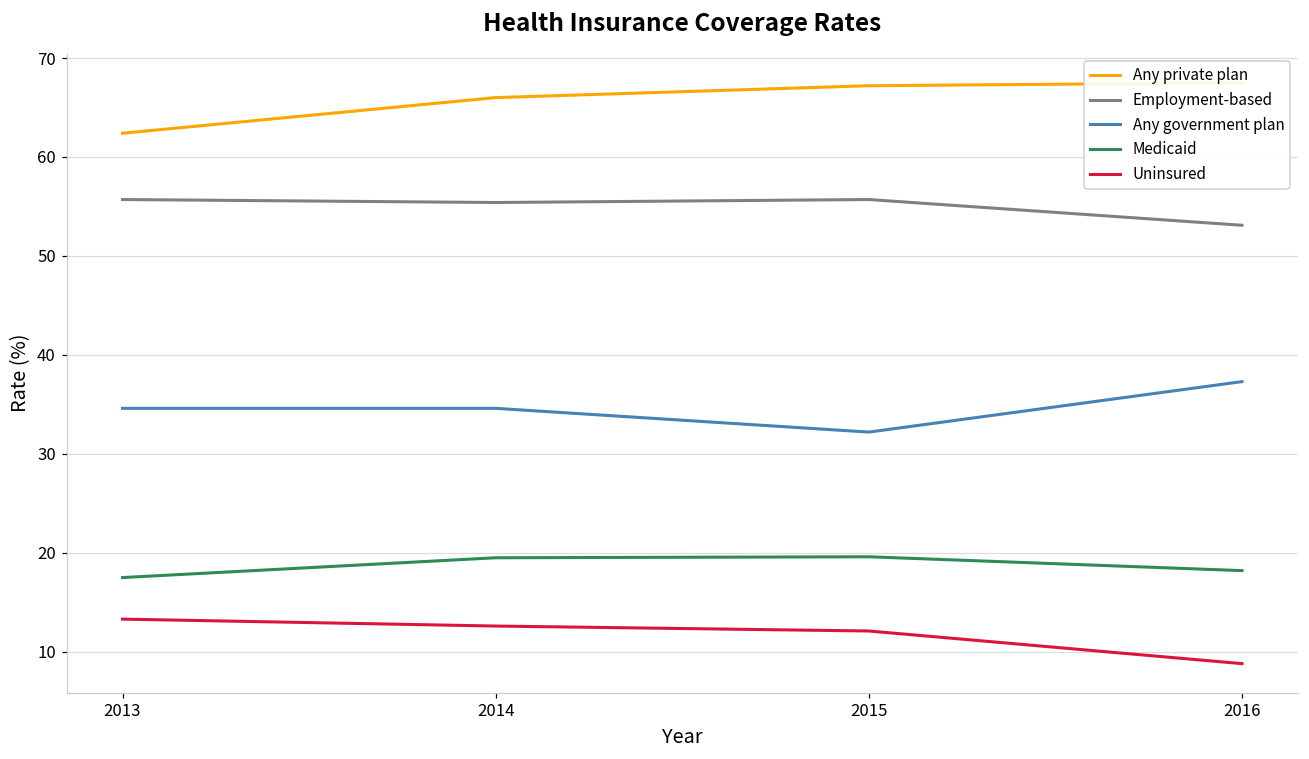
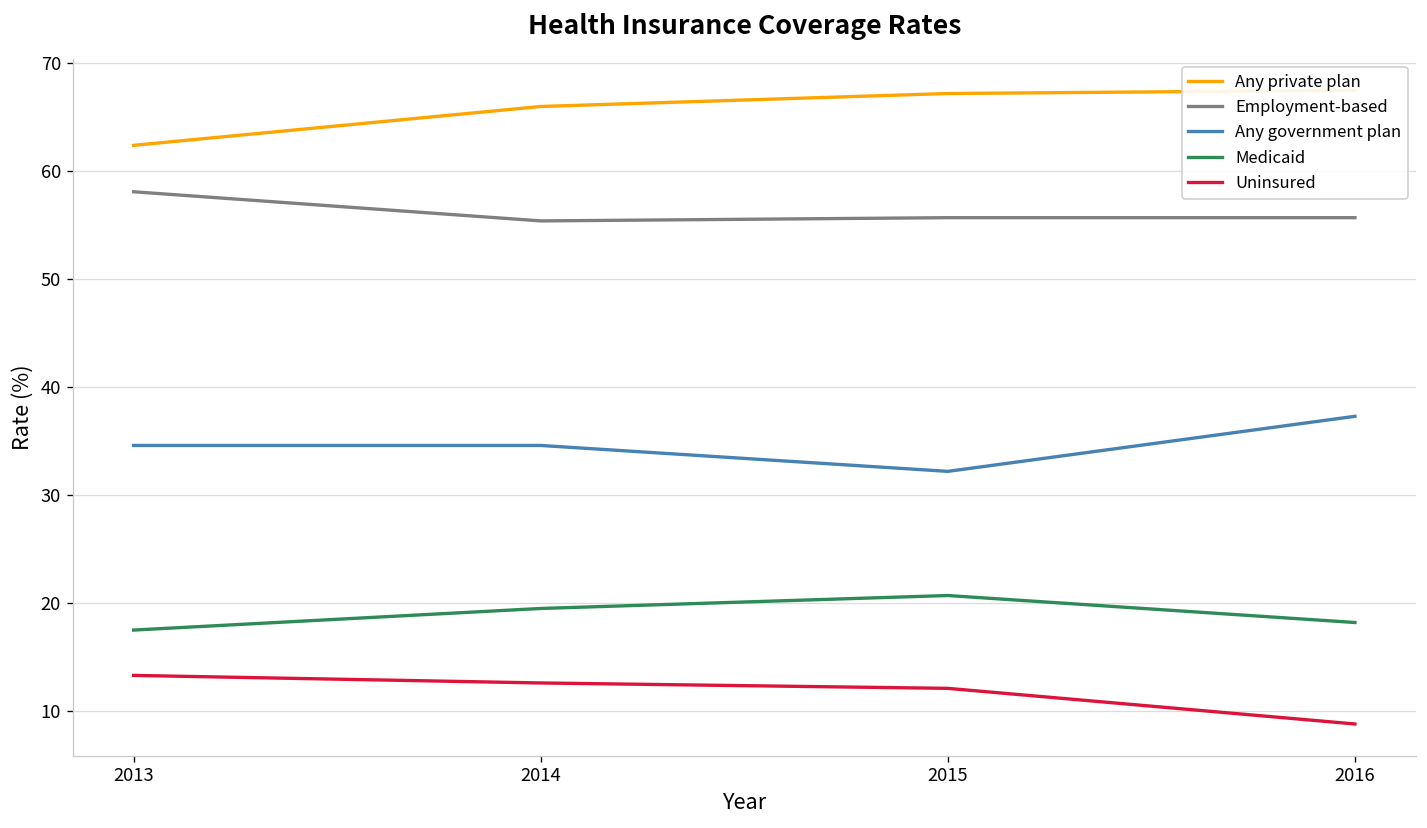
Employment-based, 2013: 56 -> 58
Medicaid, 2015: 20 -> 21
Employment-based, 2016: 53 -> 56
